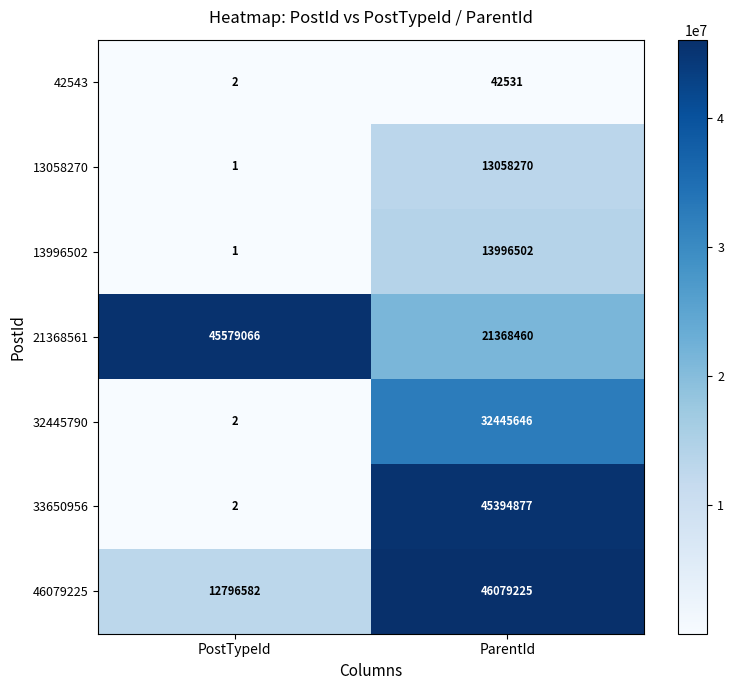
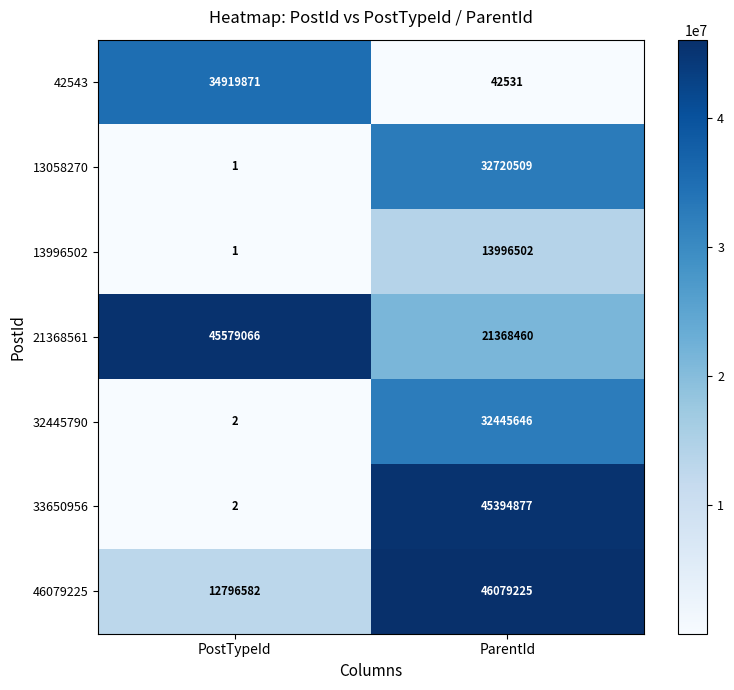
42543, PostTypeId: 2 -> 34919871
13058270, ParentId: 13058270 -> 32720509
